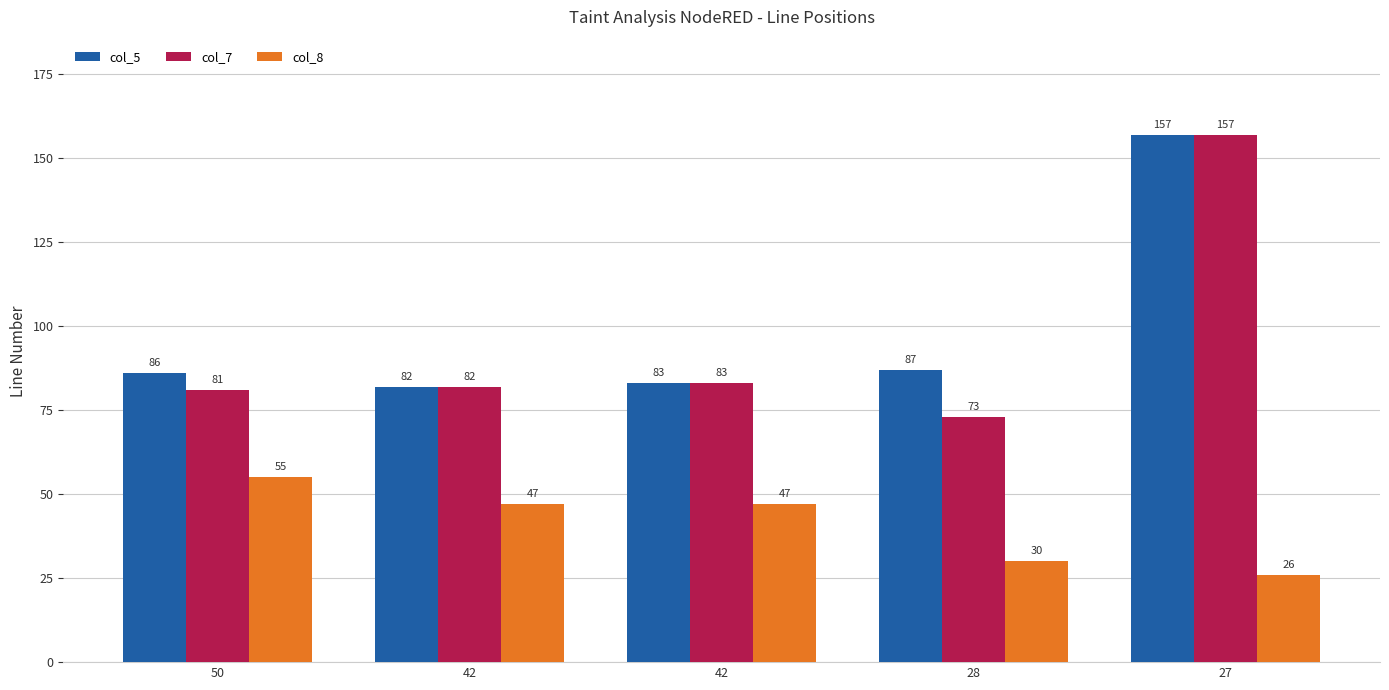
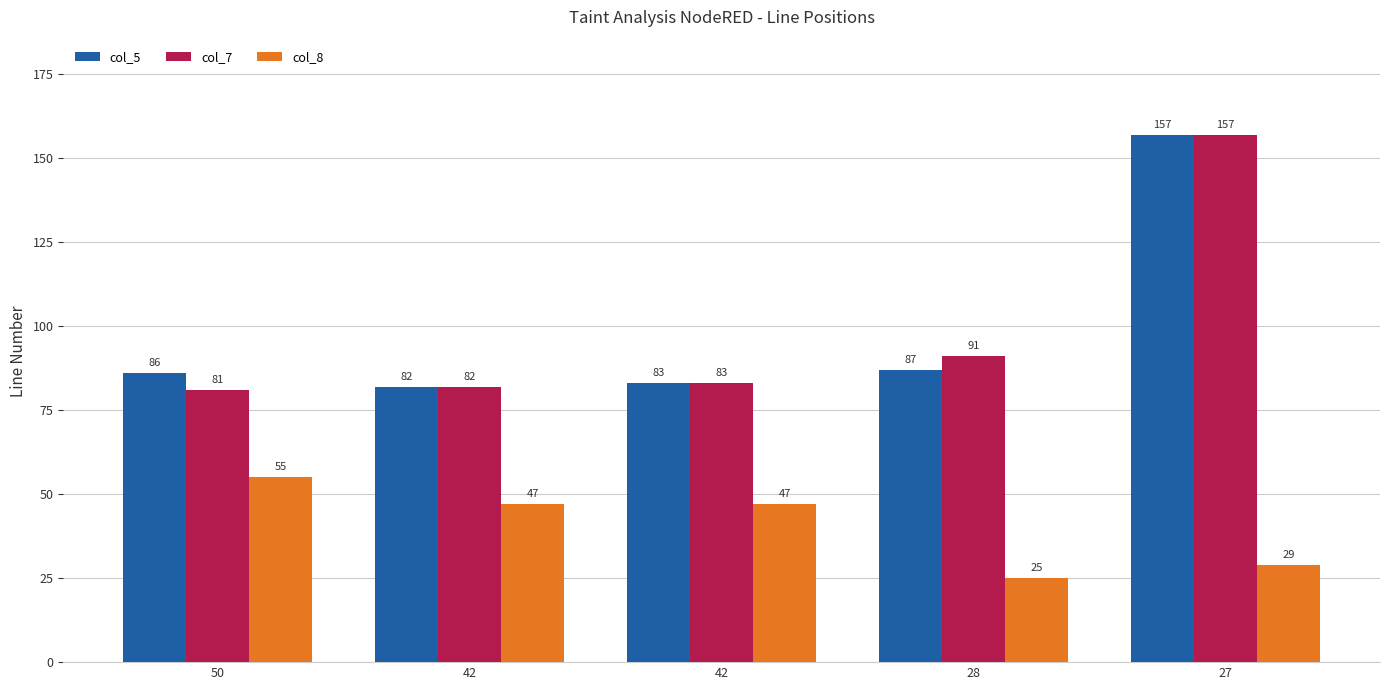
col_7, 28: 73 -> 91
col_8, 28: 30 -> 25
col_8, 27: 26 -> 29
